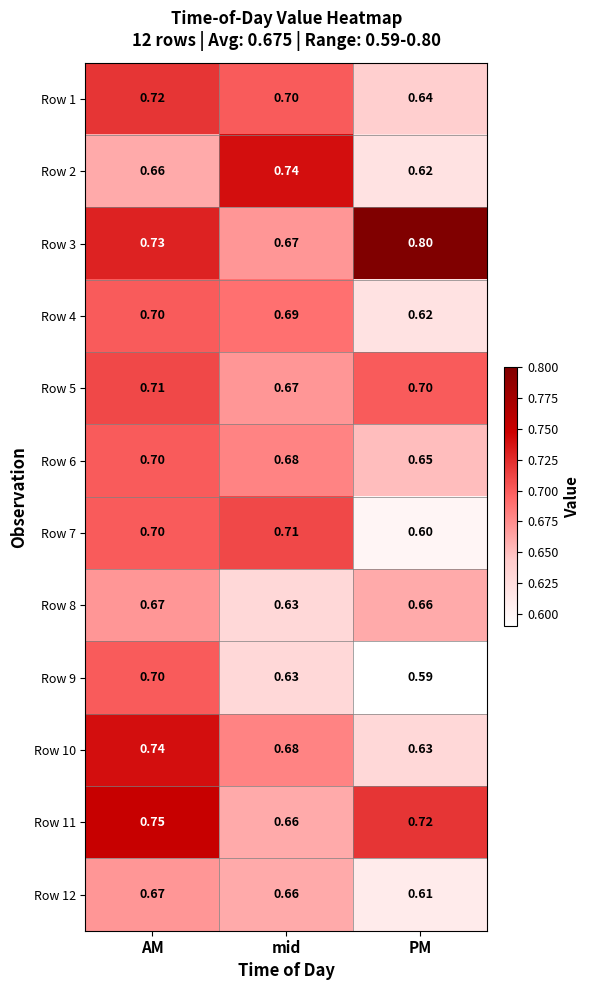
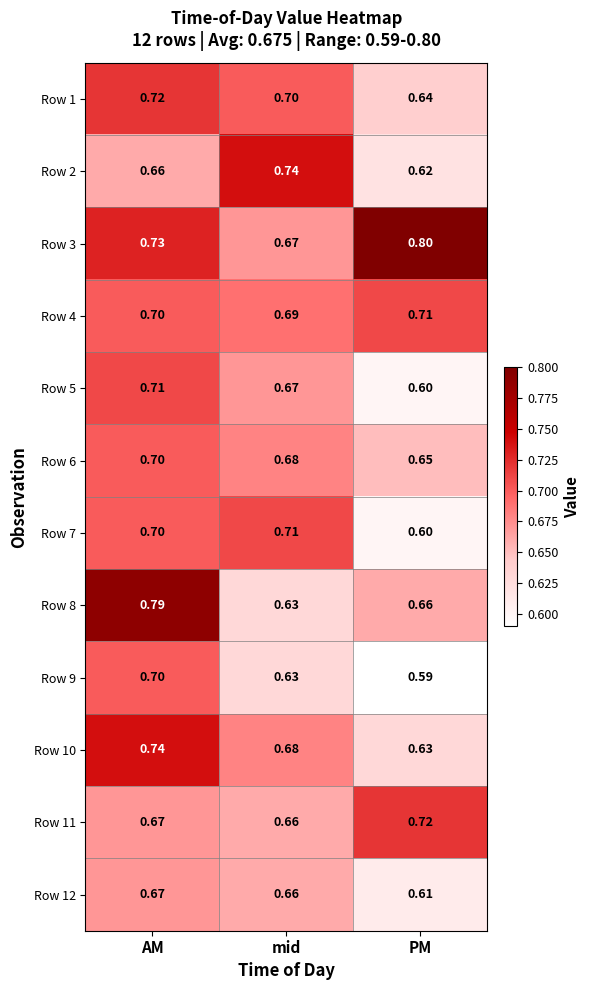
Row 4, PM: 0.62 -> 0.71
Row 5, PM: 0.70 -> 0.60
Row 8, AM: 0.67 -> 0.79
Row 11, AM: 0.75 -> 0.67
